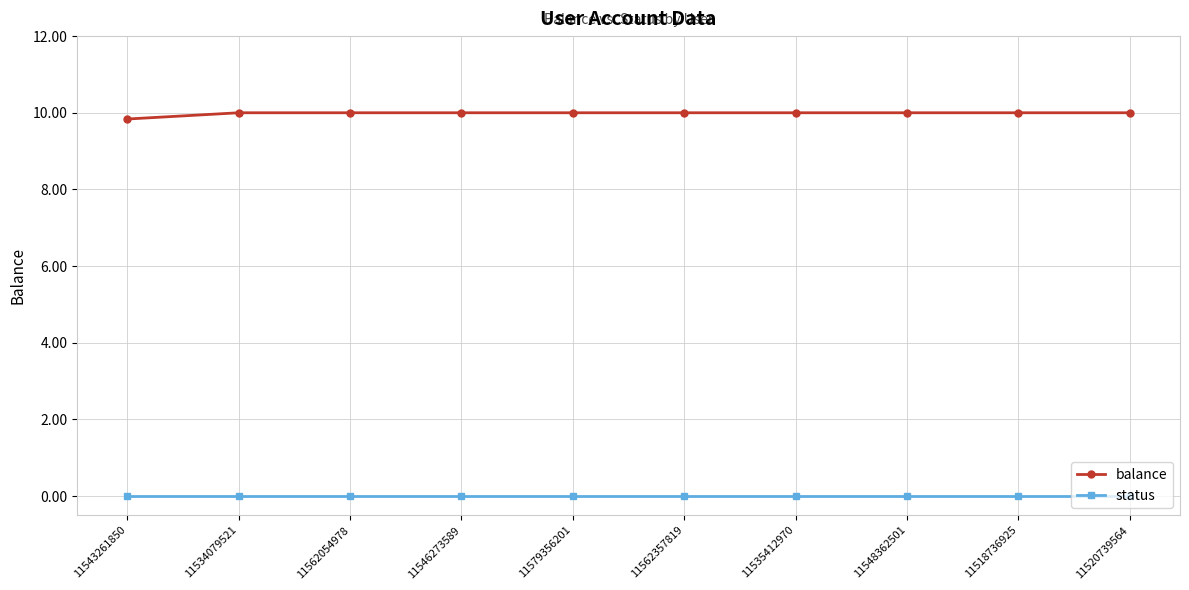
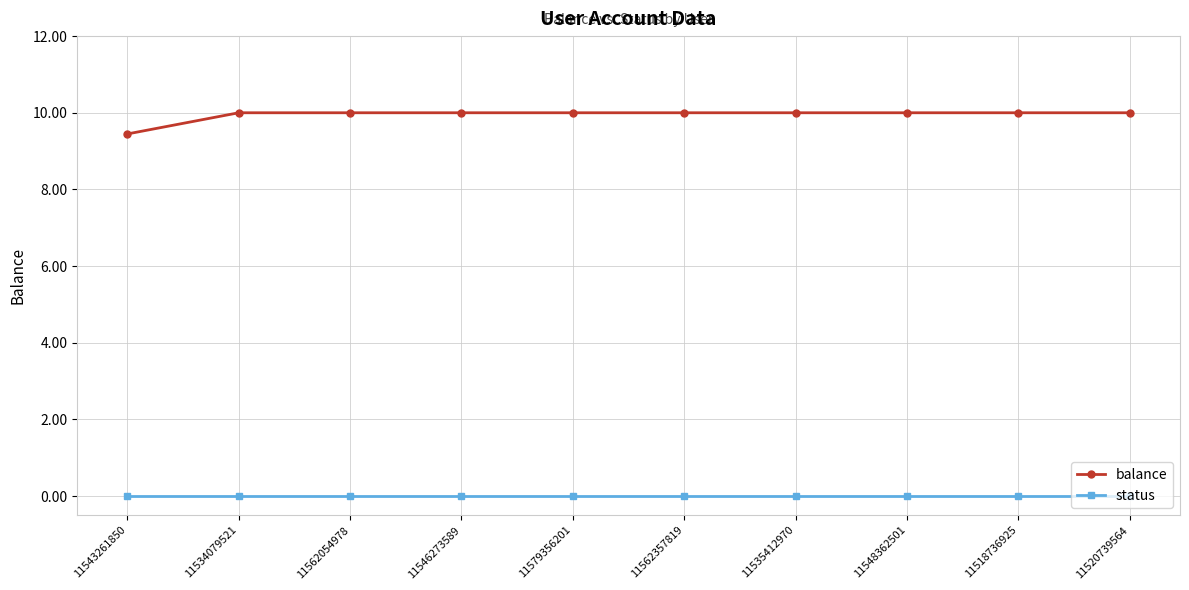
balance, 11543261850: 9.8 -> 9.4
